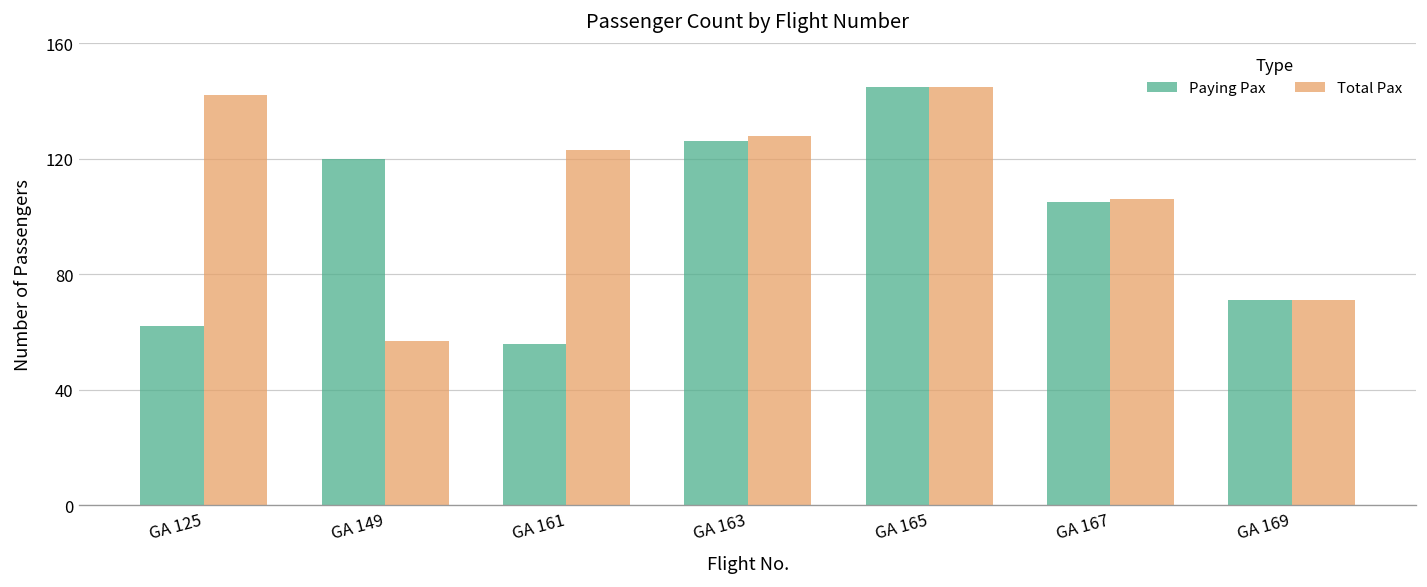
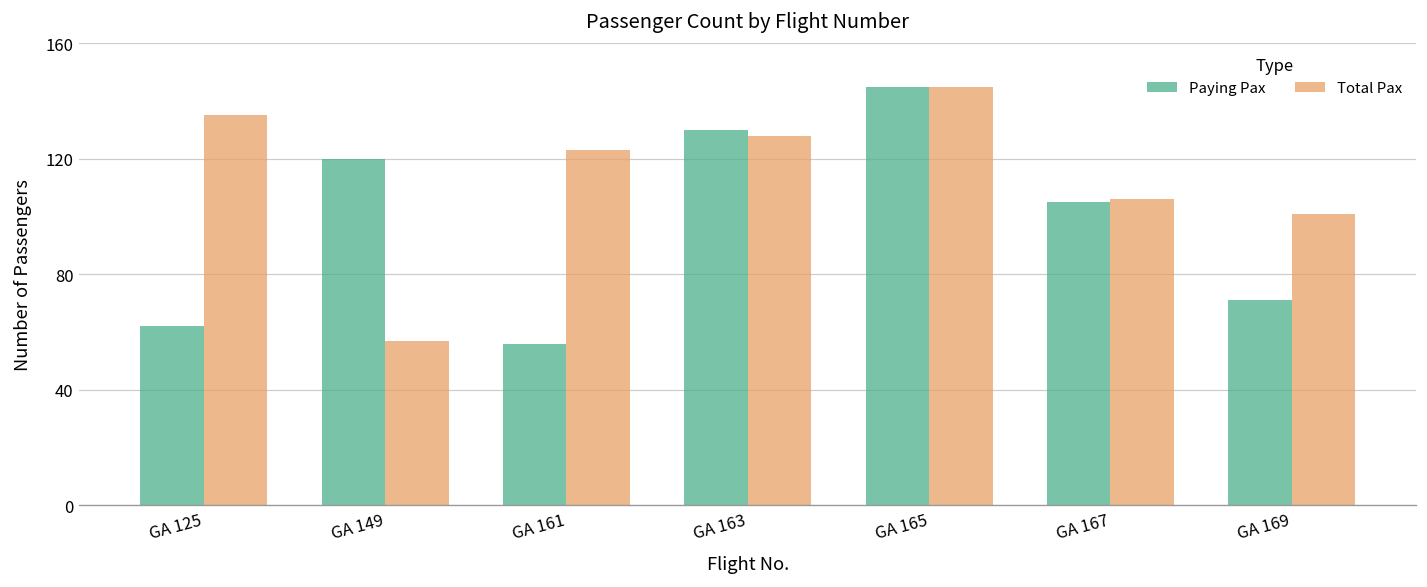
Total Pax, GA 125: 142 -> 135
Paying Pax, GA 163: 126 -> 130
Total Pax, GA 169: 71 -> 101
